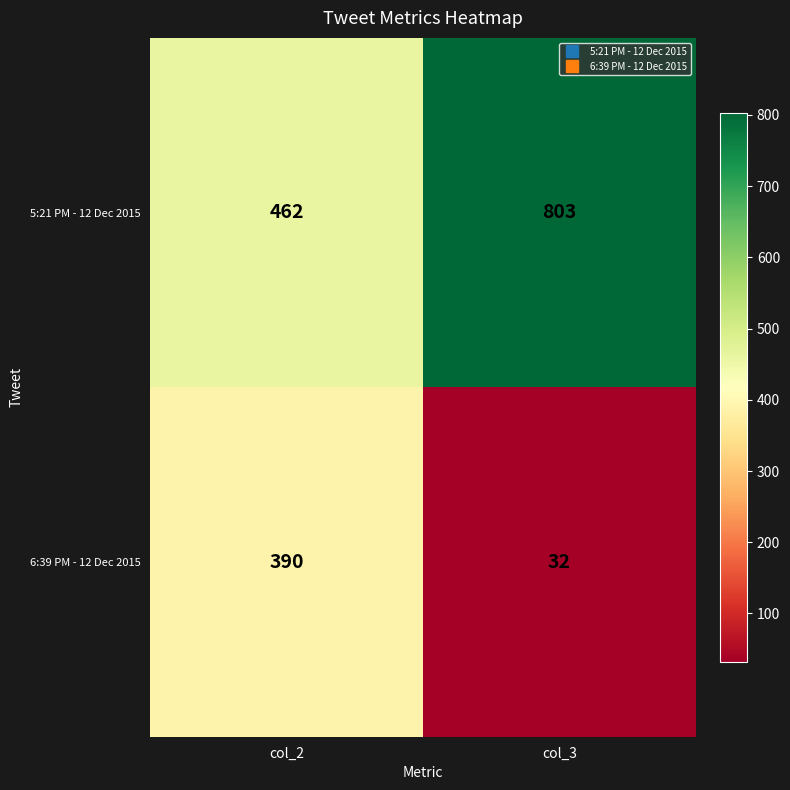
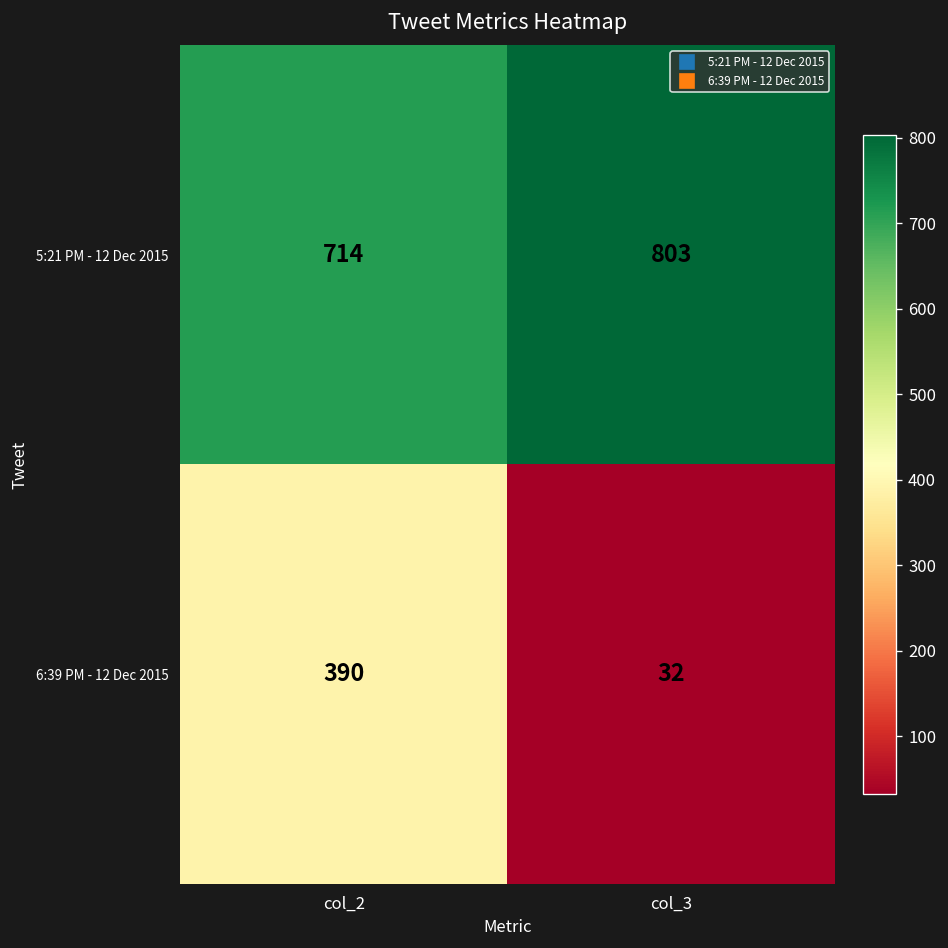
5:21 PM - 12 Dec 2015, col_2: 462 -> 714
